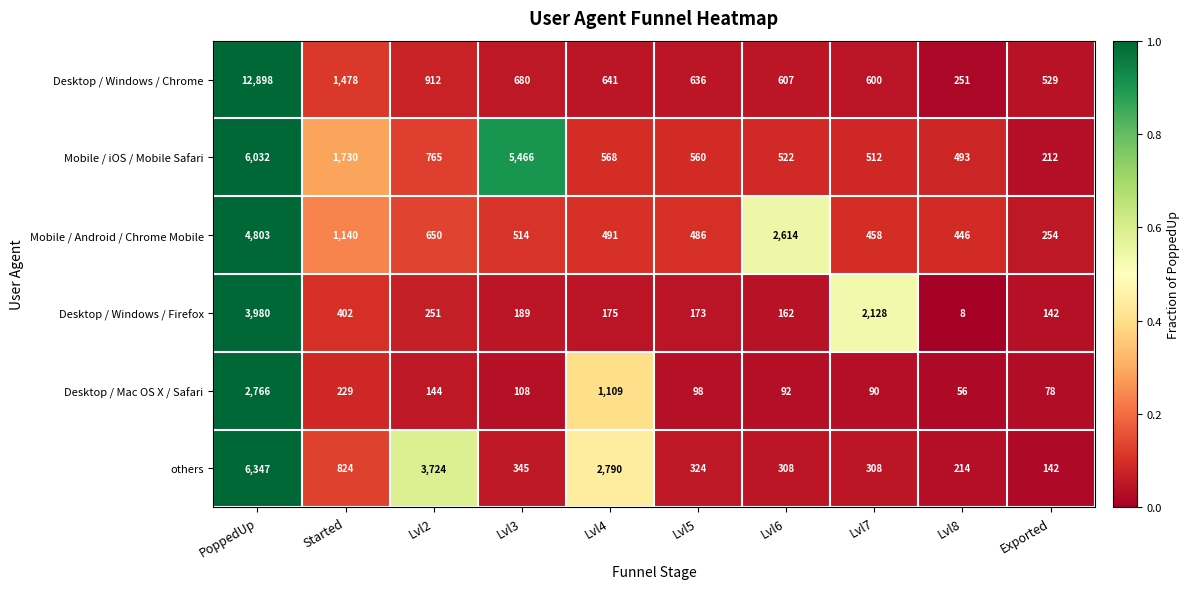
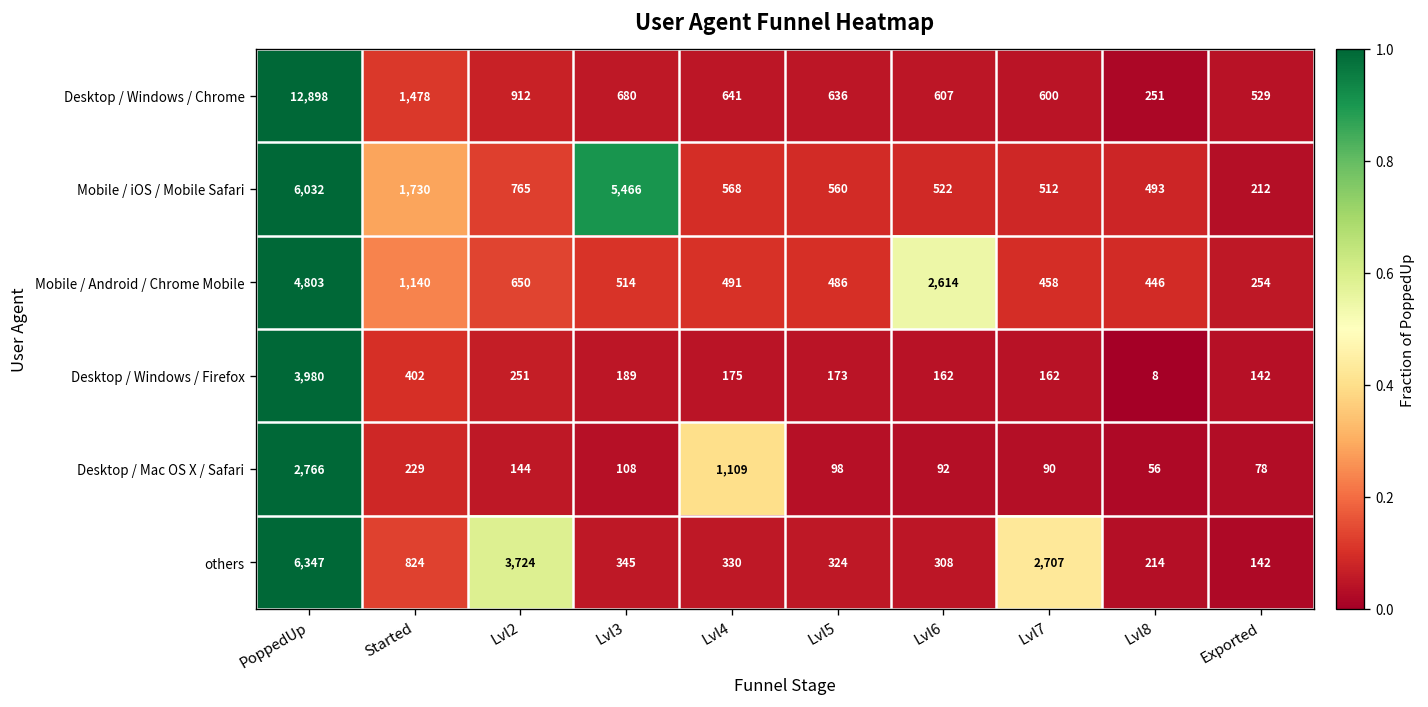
Desktop / Windows / Firefox, Lvl7: 2,128 -> 162
others, Lvl4: 2,790 -> 330
others, Lvl7: 308 -> 2,707
